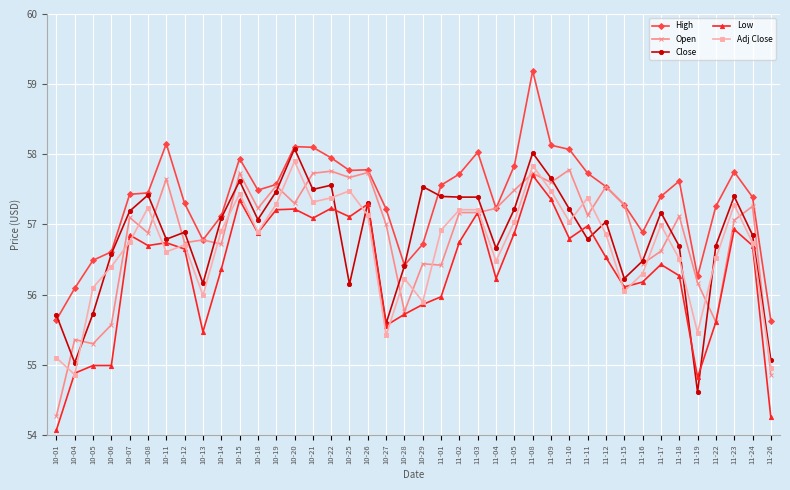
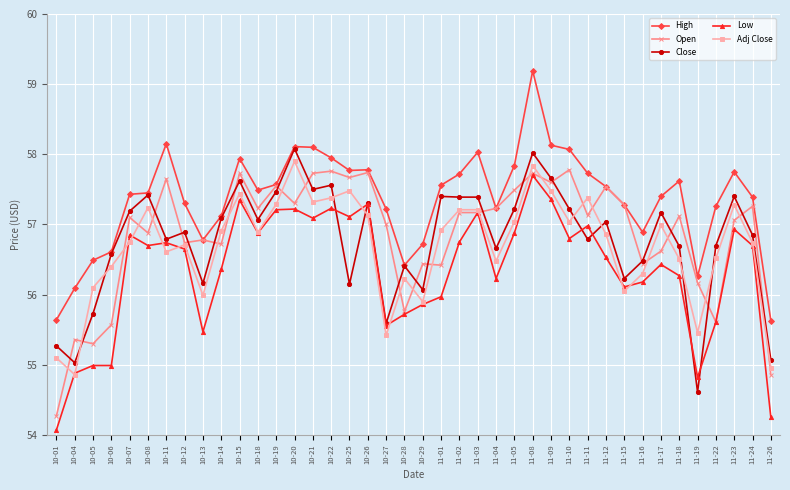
Close, 10-01: 55.7 -> 55.3
Close, 10-29: 57.5 -> 56.1
